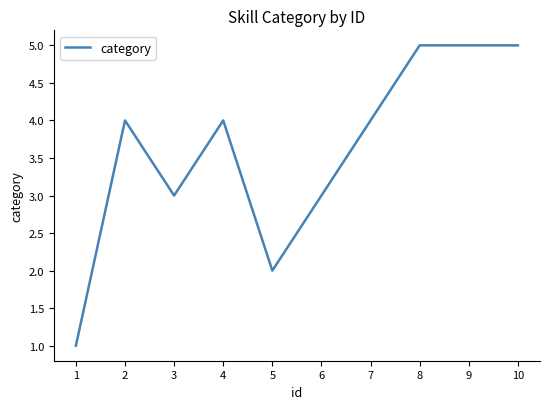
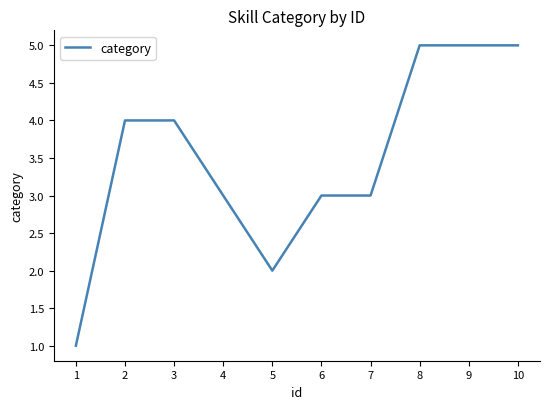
3: 3 -> 4
4: 4 -> 3
7: 4 -> 3
